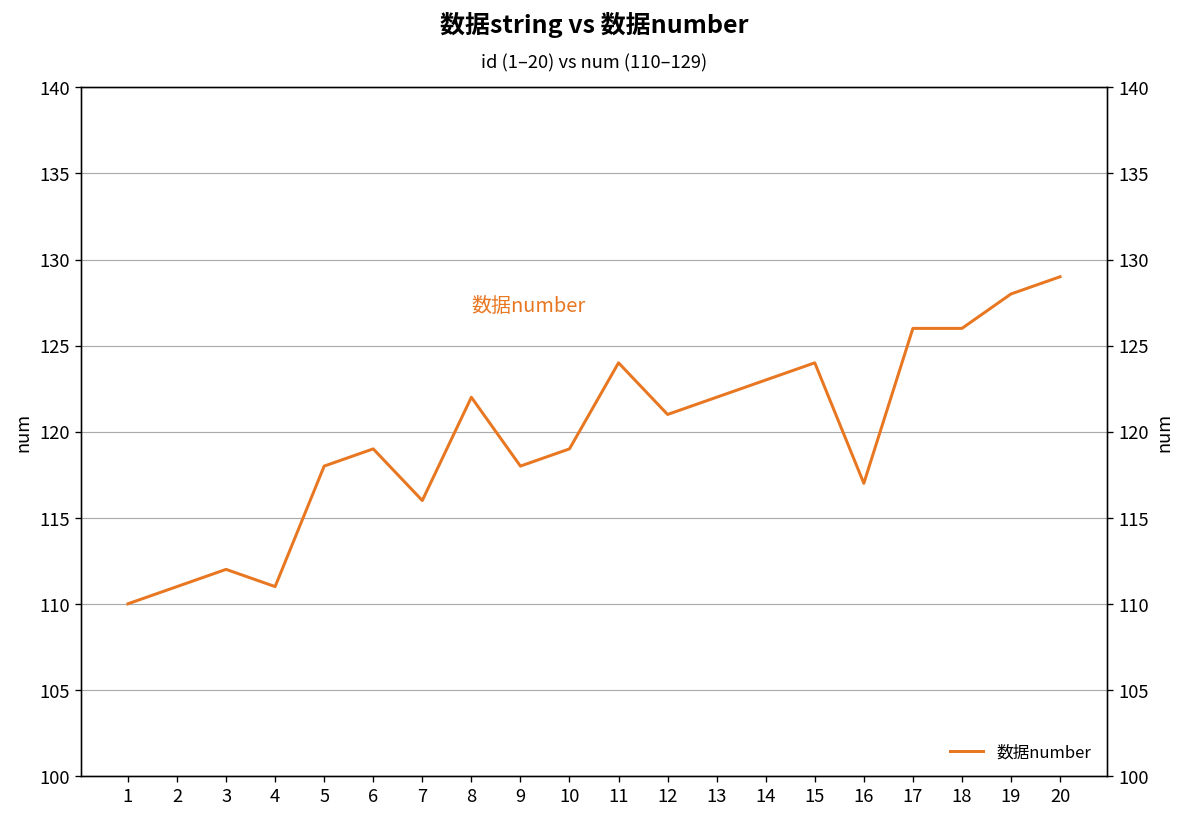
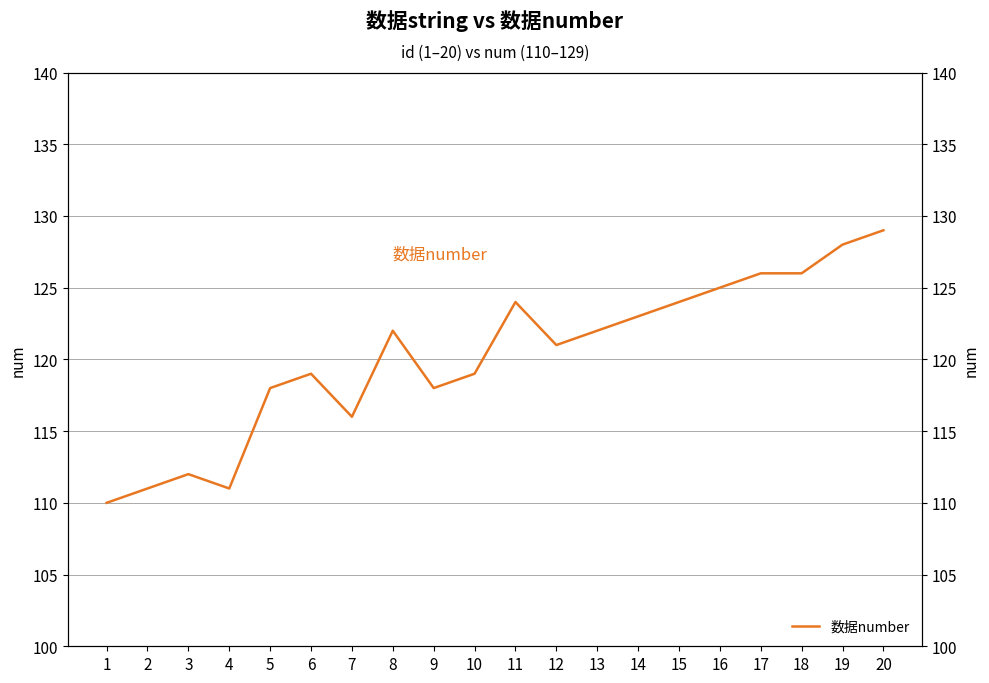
16: 117 -> 125
